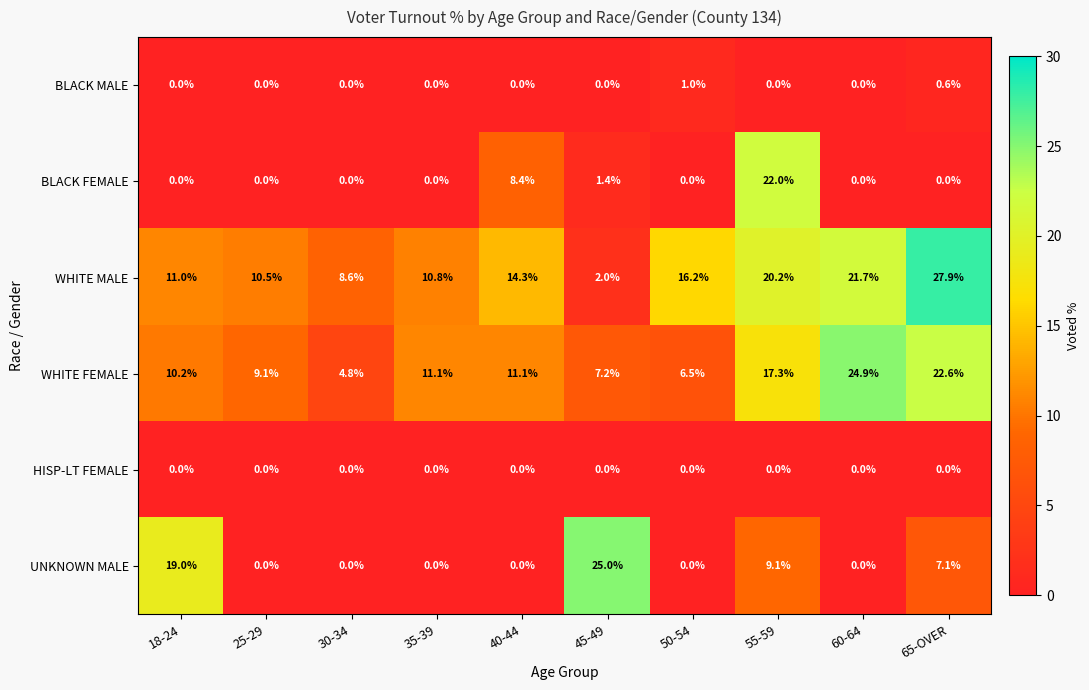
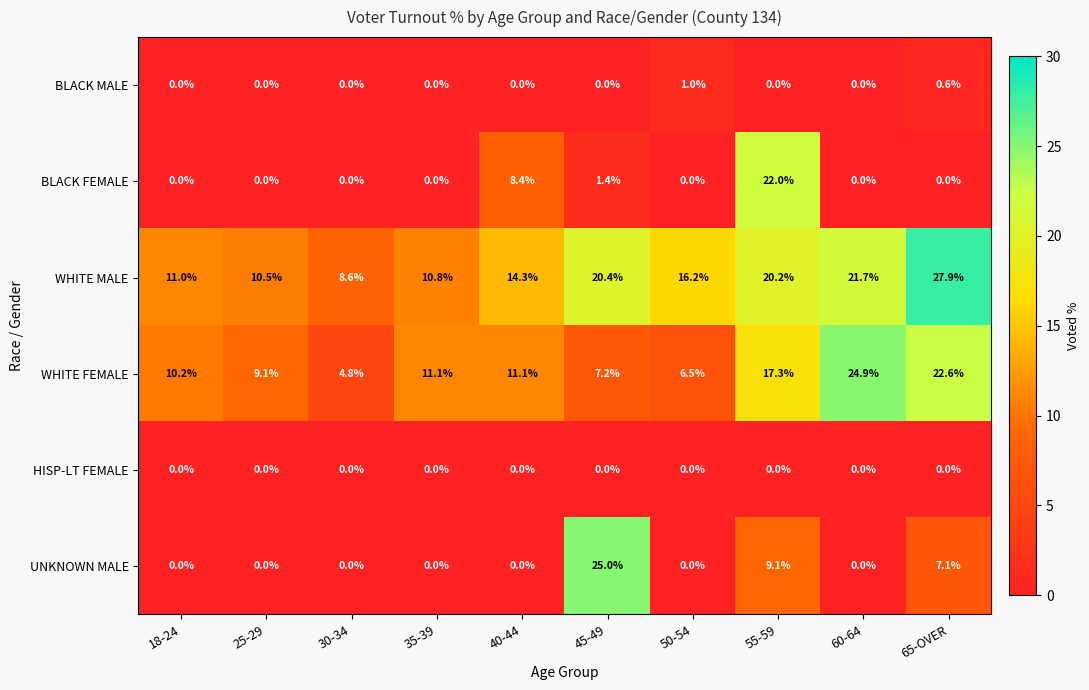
WHITE MALE, 45-49: 2.0% -> 20.4%
UNKNOWN MALE, 18-24: 19.0% -> 0.0%
